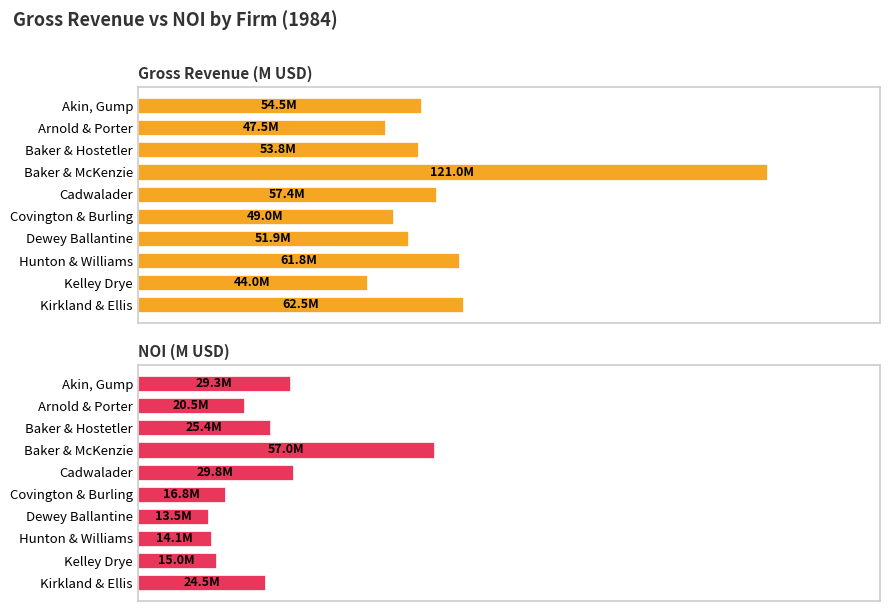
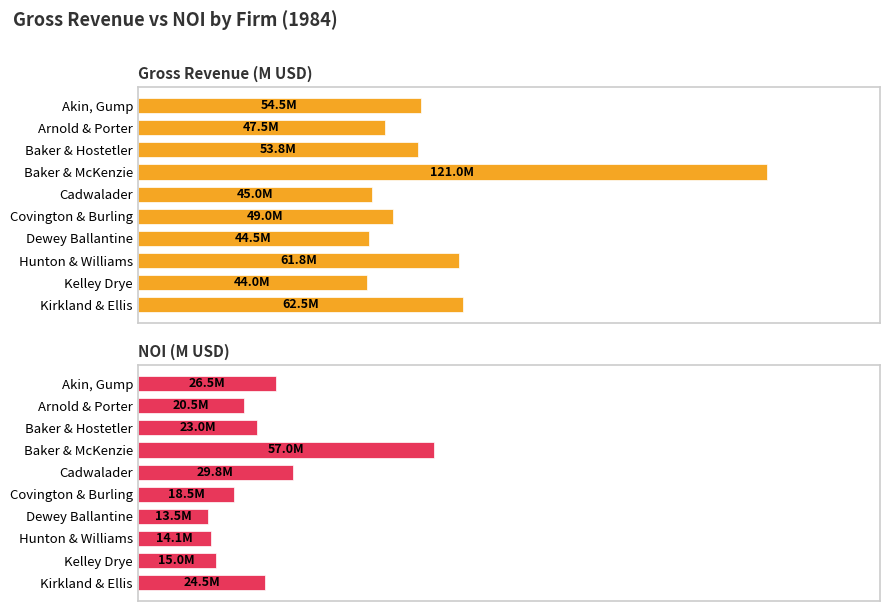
Gross Revenue (M USD), Cadwalader: 57.4M -> 45.0M
Gross Revenue (M USD), Dewey Ballantine: 51.9M -> 44.5M
NOI (M USD), Akin, Gump: 29.3M -> 26.5M
NOI (M USD), Baker & Hostetler: 25.4M -> 23.0M
NOI (M USD), Covington & Burling: 16.8M -> 18.5M
